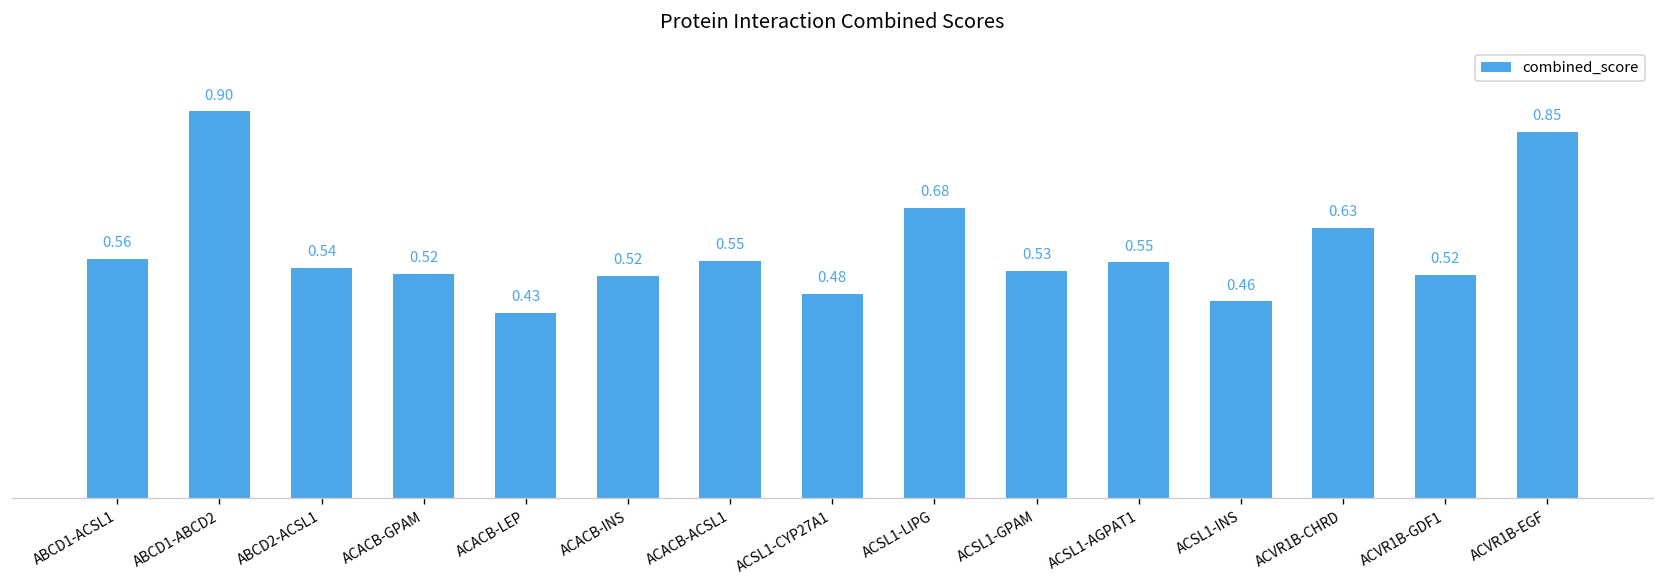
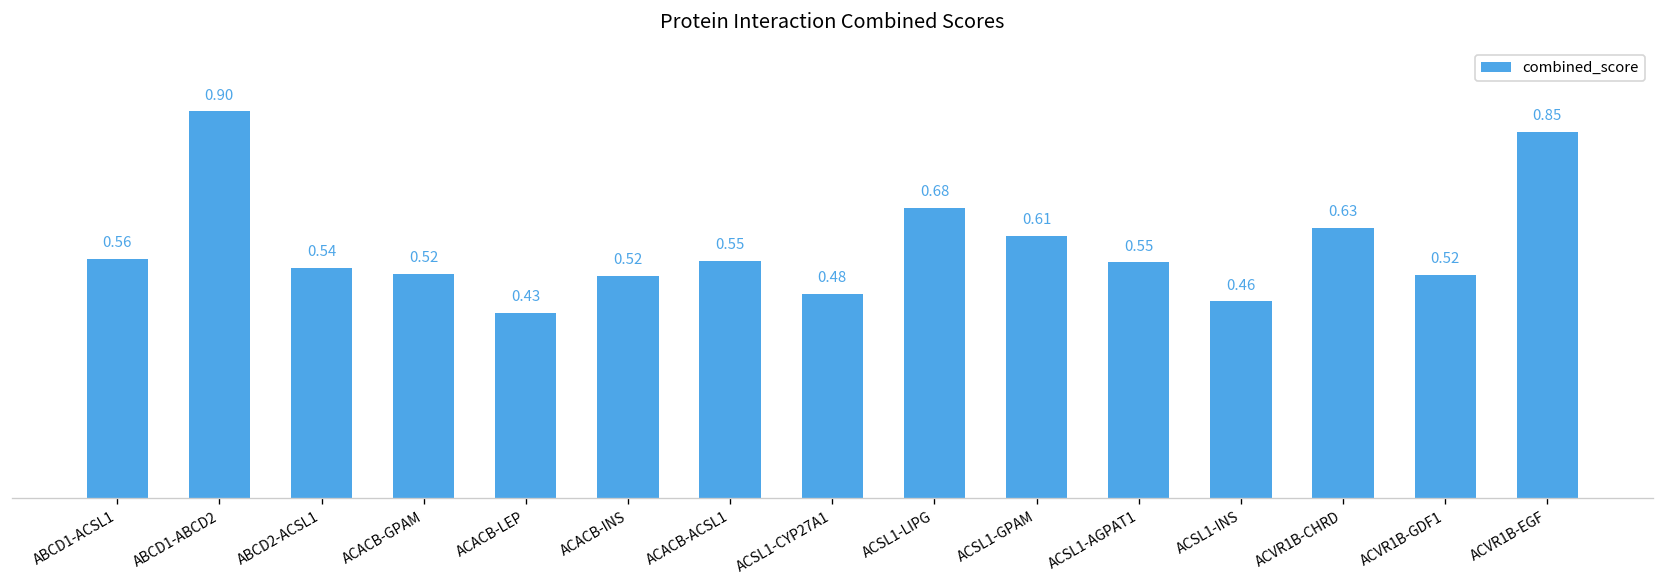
ACSL1-GPAM: 0.53 -> 0.61
